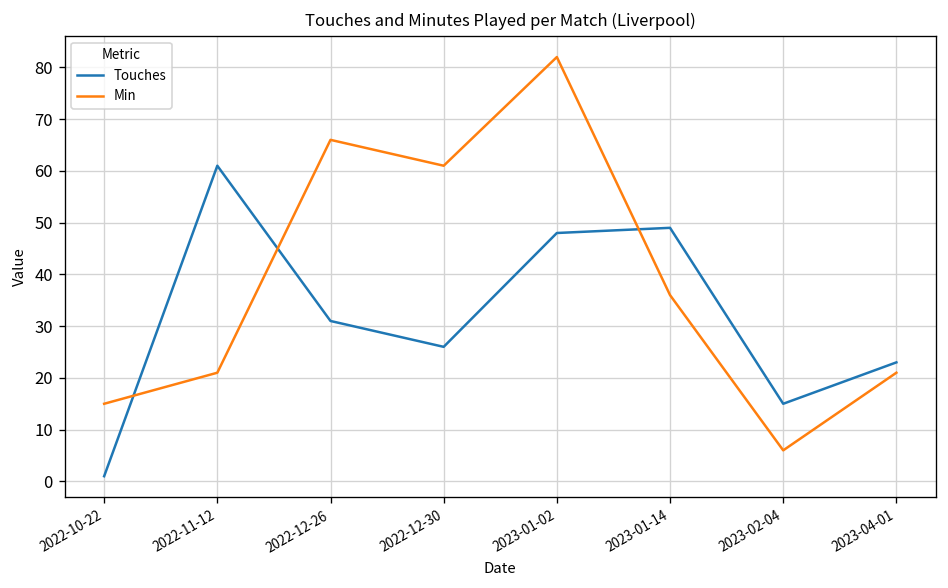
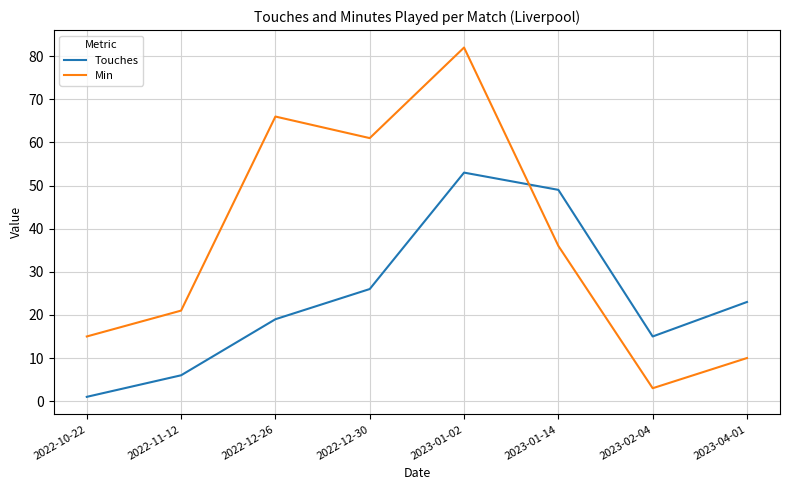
Touches, 2022-11-12: 61 -> 6
Touches, 2022-12-26: 31 -> 19
Touches, 2023-01-02: 48 -> 53
Min, 2023-02-04: 6 -> 3
Min, 2023-04-01: 21 -> 10
